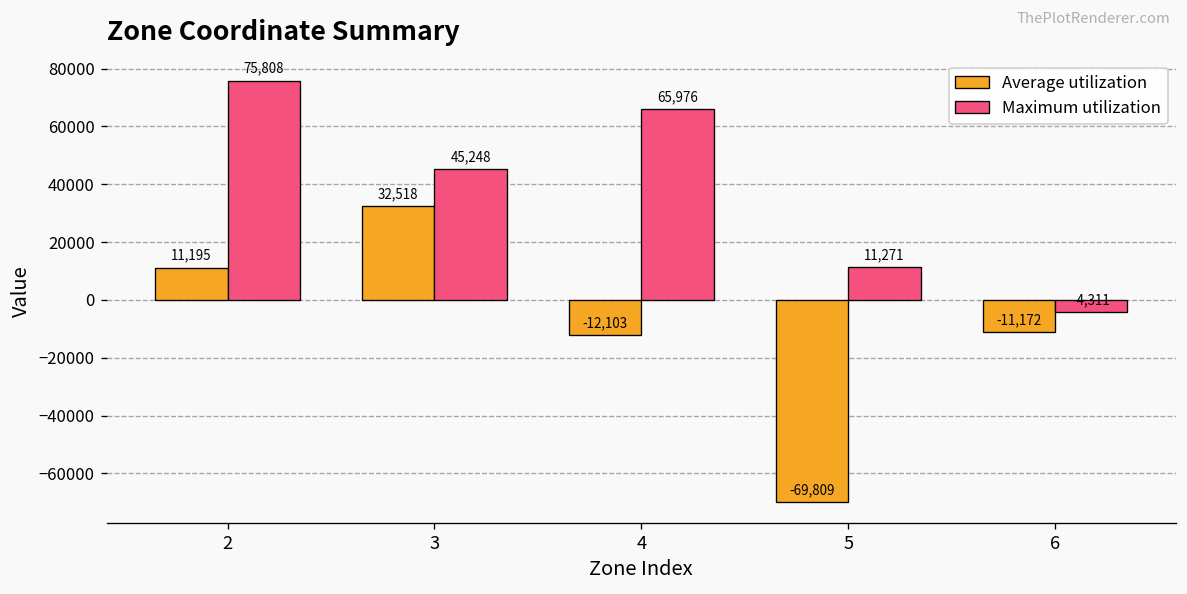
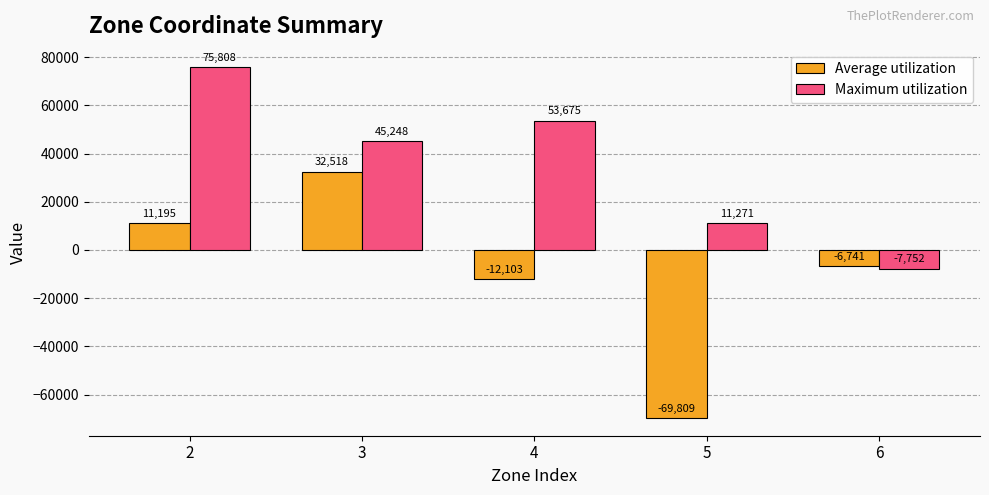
Maximum utilization, 4: 65,976 -> 53,675
Average utilization, 6: -11,172 -> -6,741
Maximum utilization, 6: -4,311 -> -7,752
